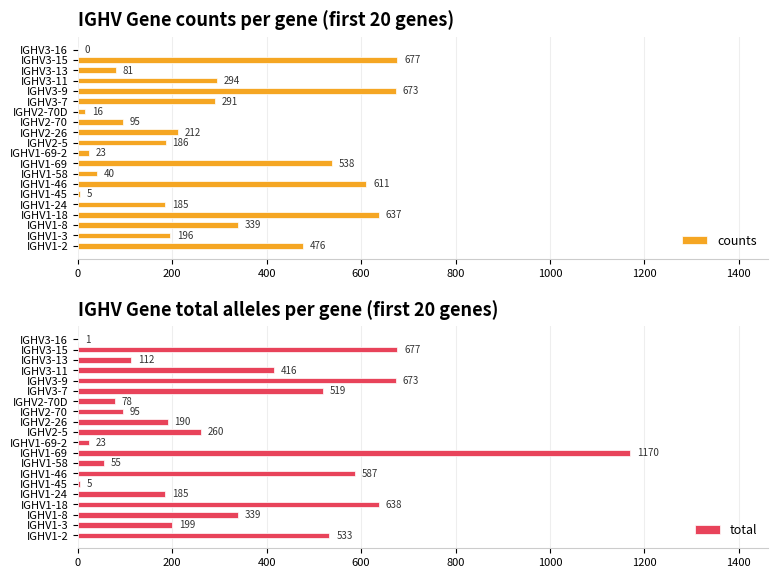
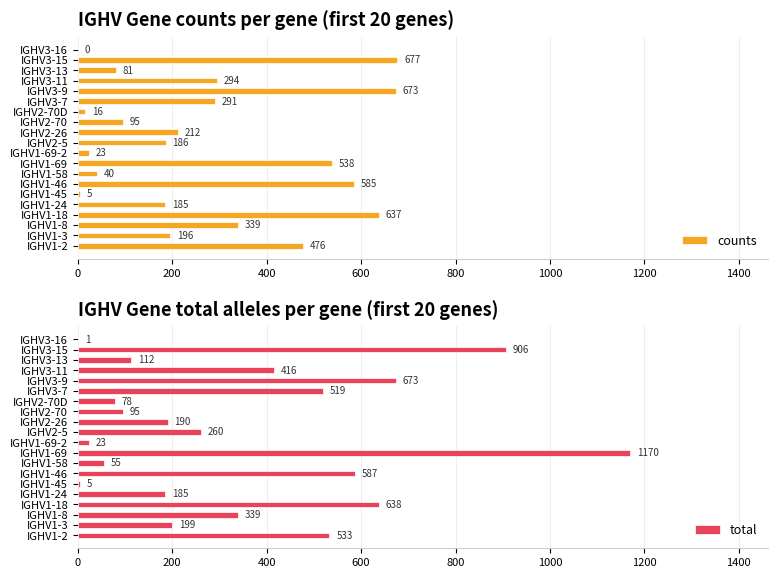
IGHV Gene counts per gene (first 20 genes), IGHV1-46: 611 -> 585
IGHV Gene total alleles per gene (first 20 genes), IGHV3-15: 677 -> 906
